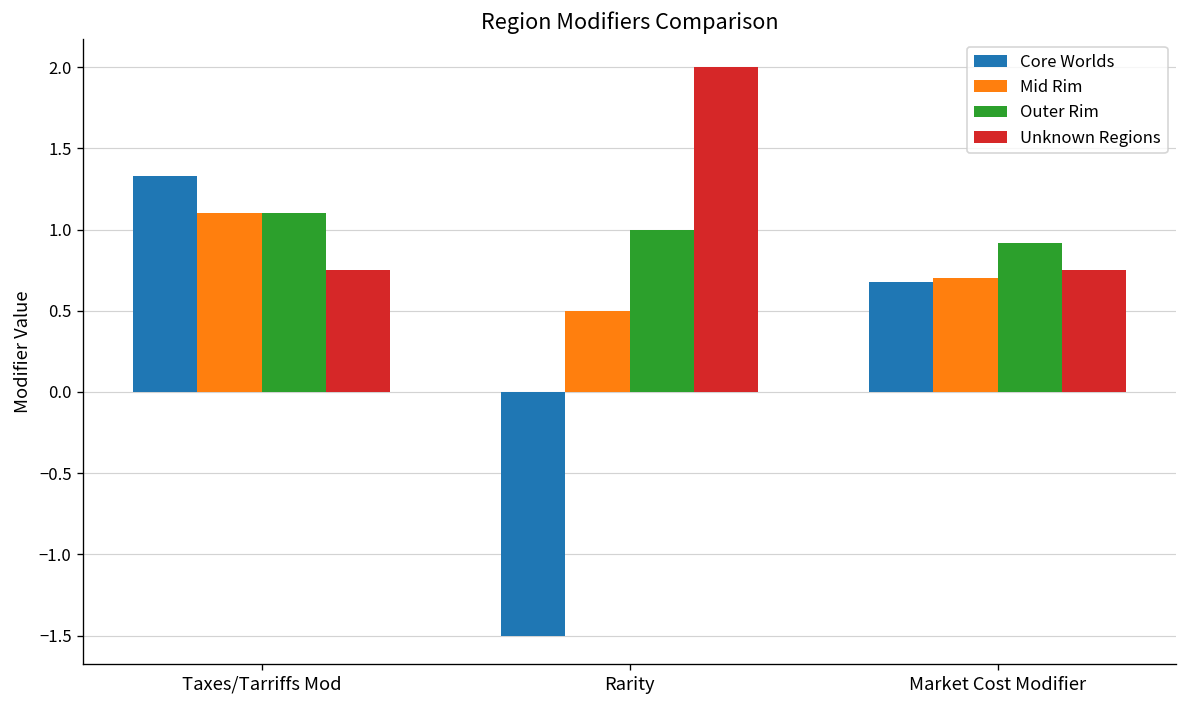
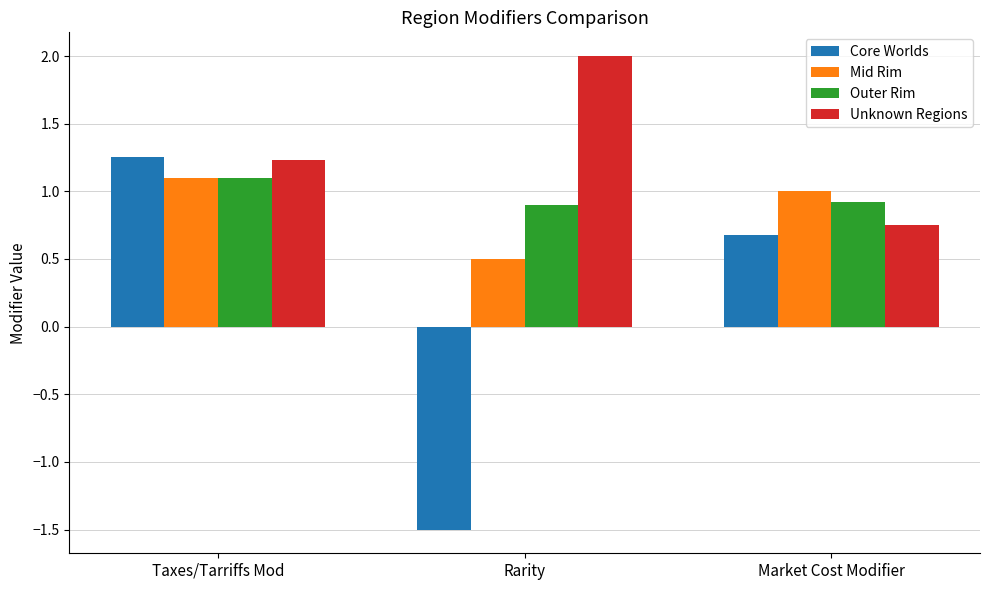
Core Worlds, Taxes/Tarriffs Mod: 1.33 -> 1.25
Unknown Regions, Taxes/Tarriffs Mod: 0.75 -> 1.23
Outer Rim, Rarity: 1.0 -> 0.9
Mid Rim, Market Cost Modifier: 0.7 -> 1.0
